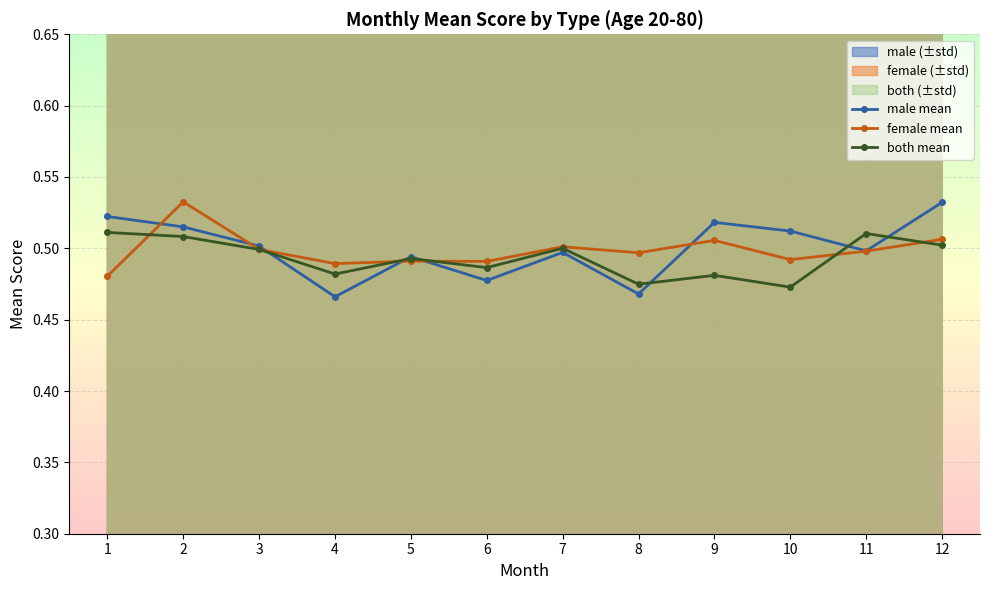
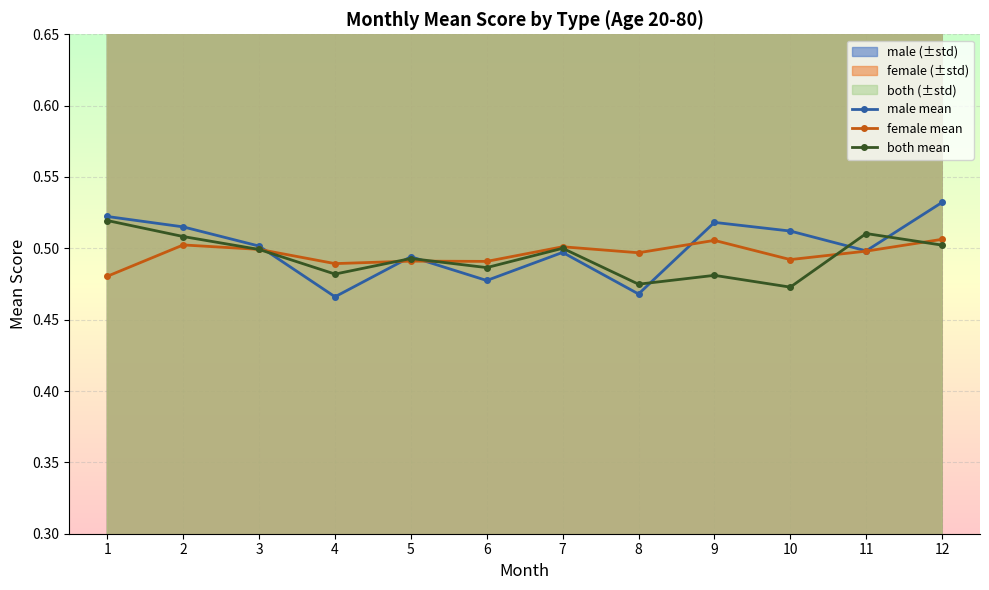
both mean, 1: 0.511 -> 0.519
female mean, 2: 0.533 -> 0.502
